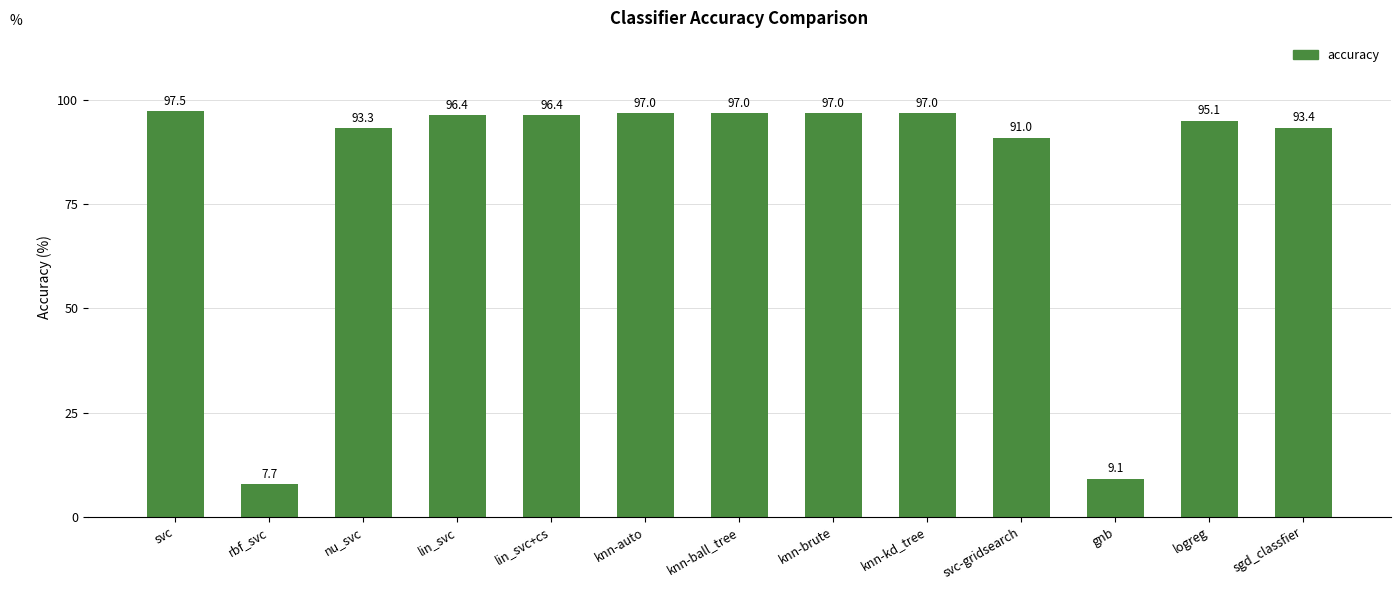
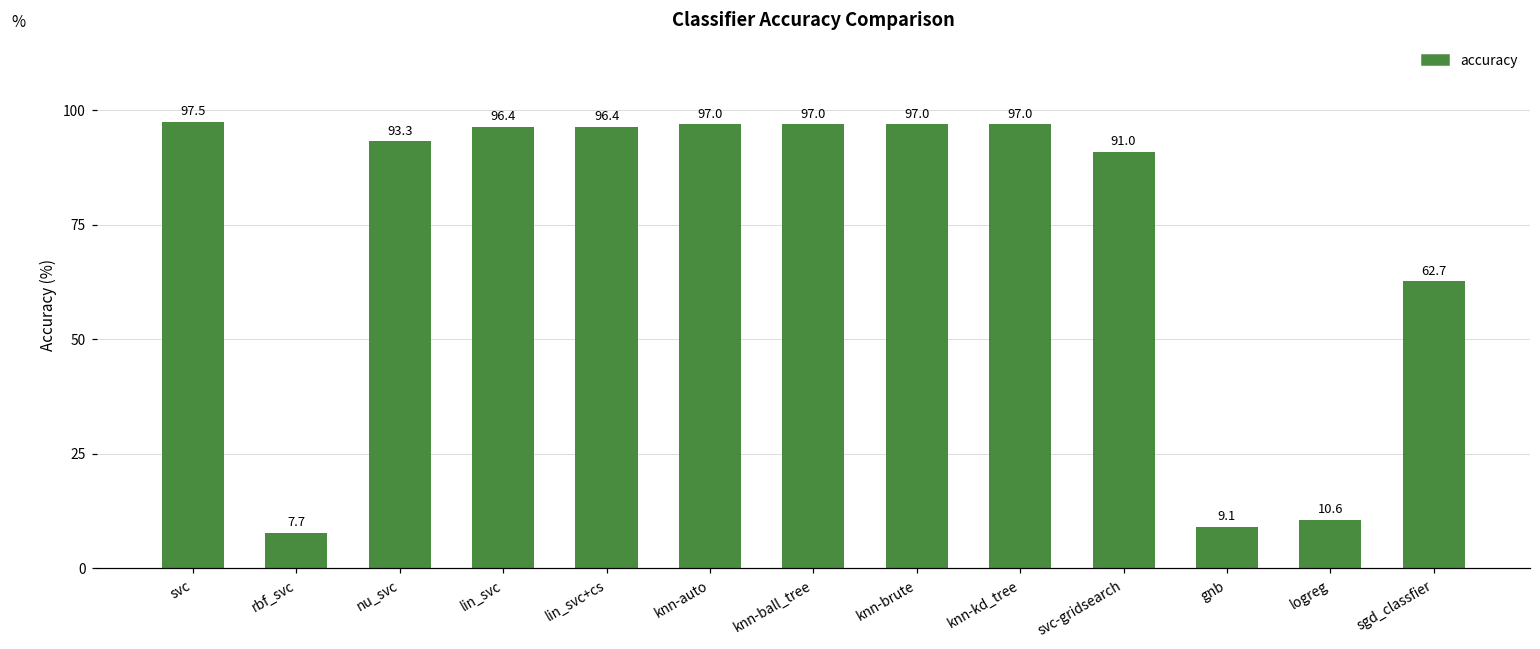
logreg: 95.1 -> 10.6
sgd_classfier: 93.4 -> 62.7
